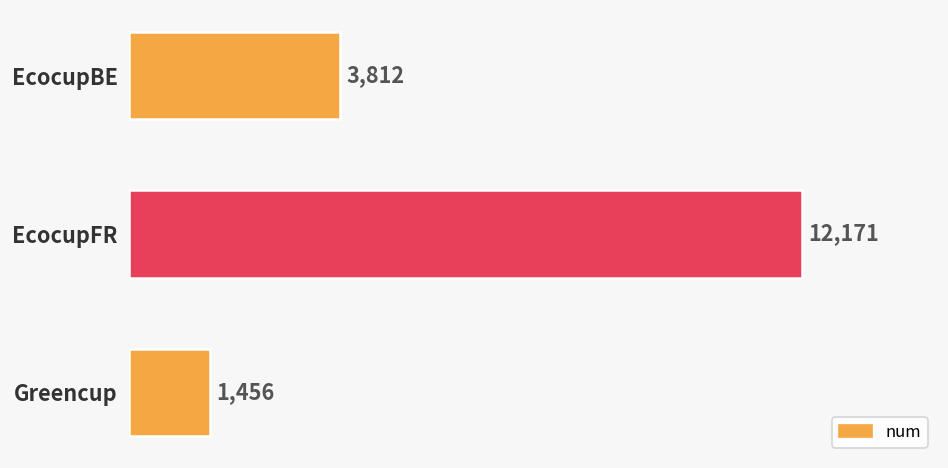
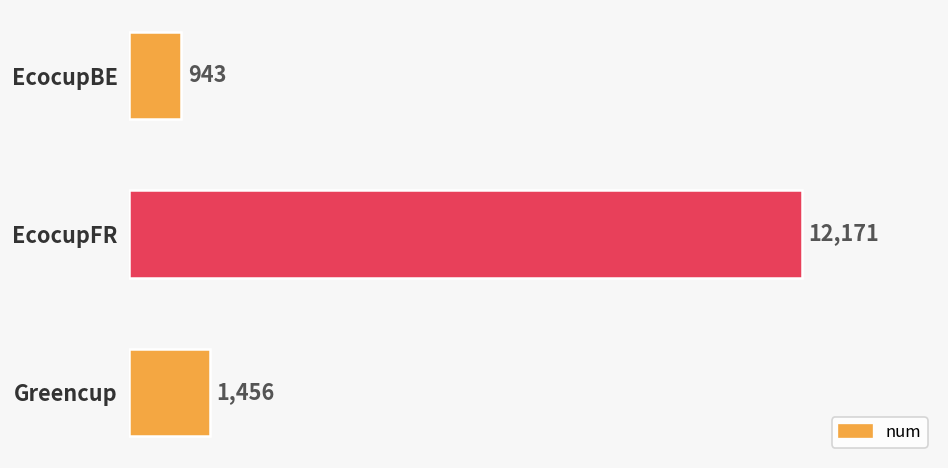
EcocupBE: 3,812 -> 943
